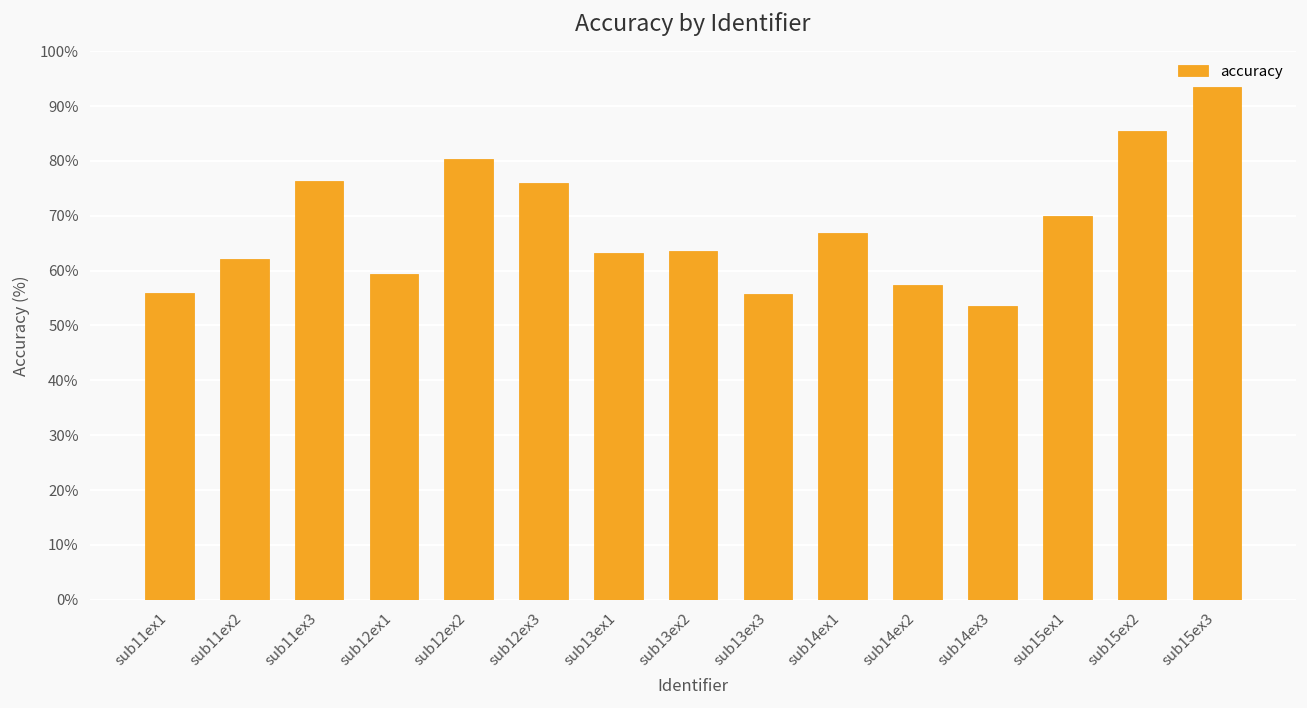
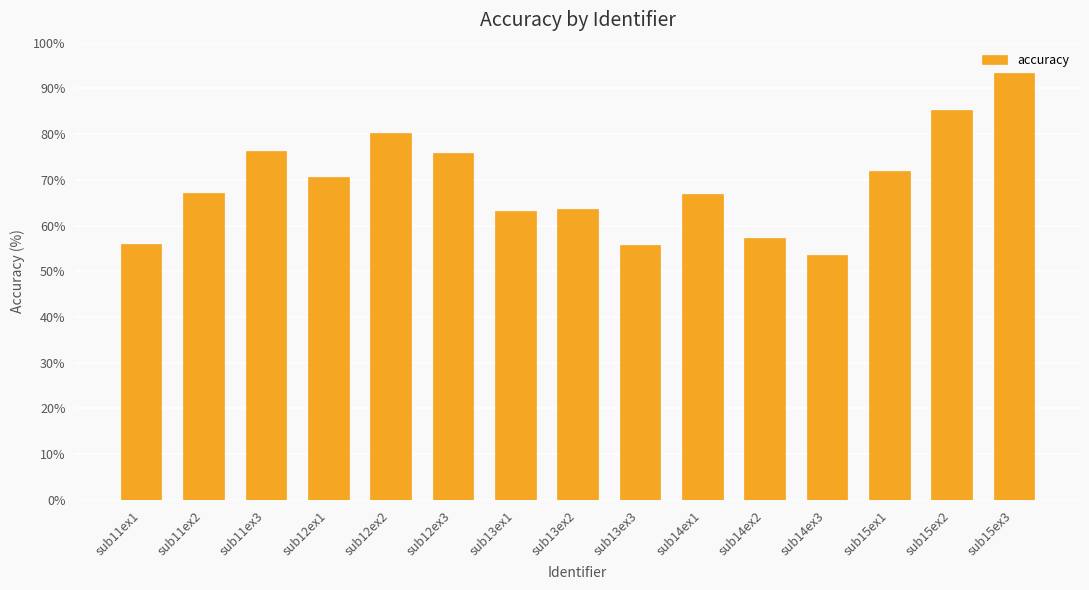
sub11ex2: 62% -> 67%
sub12ex1: 59% -> 71%
sub15ex1: 70% -> 72%
